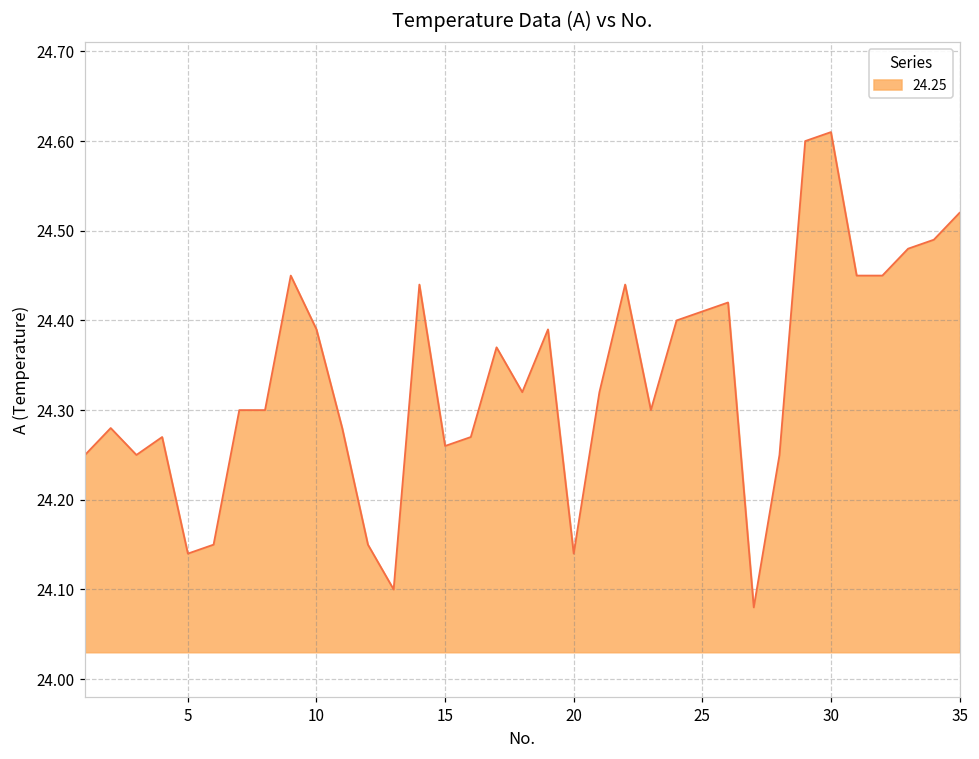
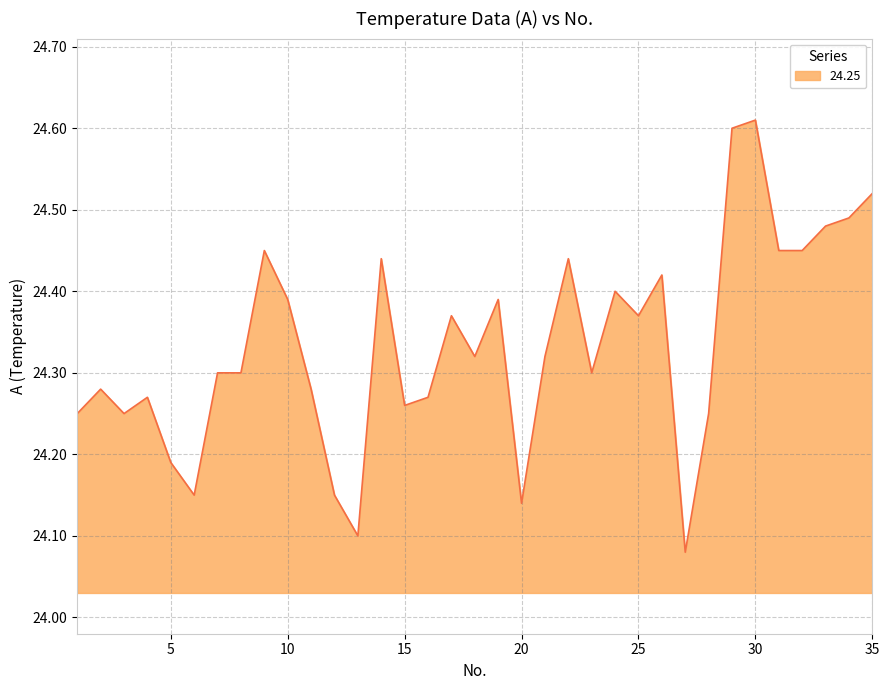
5: 24.14 -> 24.19
25: 24.41 -> 24.37
